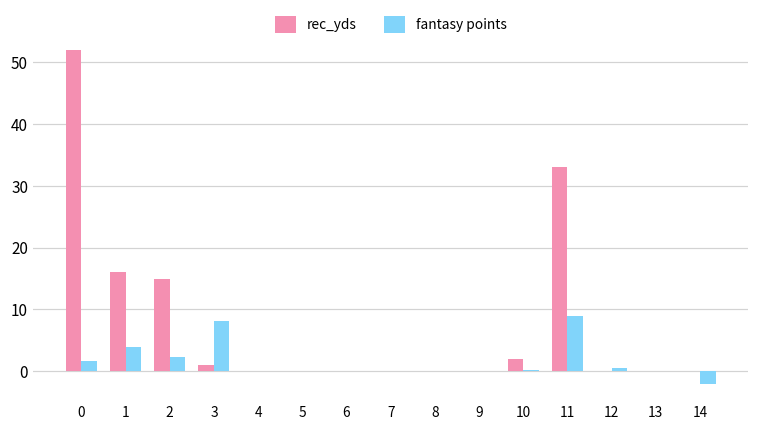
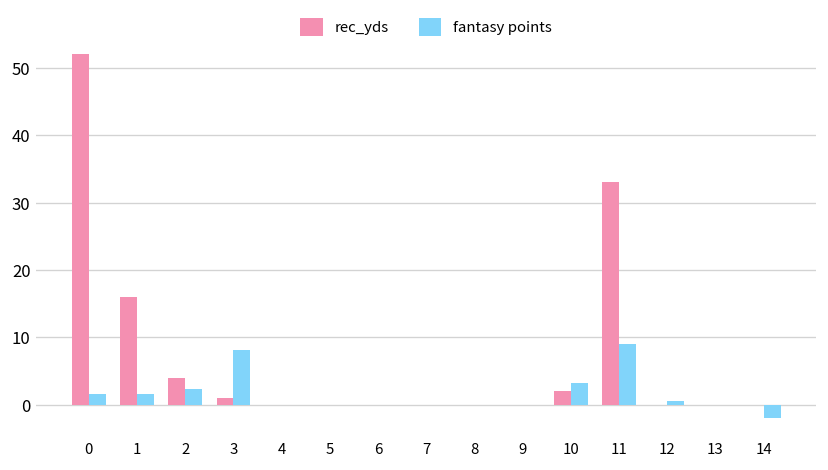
fantasy points, 1: 4 -> 2
rec_yds, 2: 15 -> 4
fantasy points, 10: 0 -> 3
